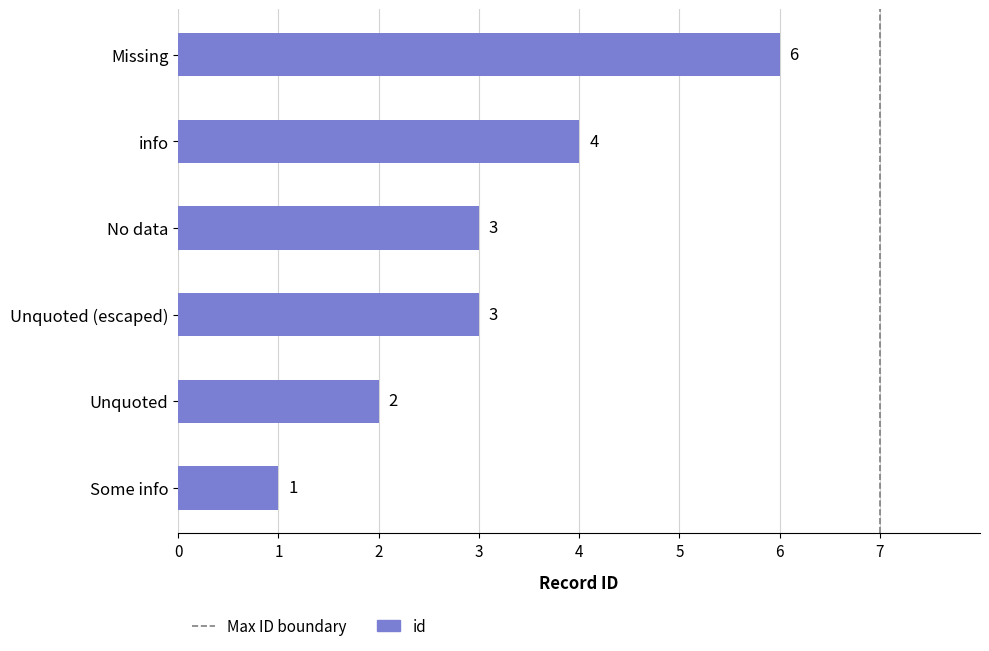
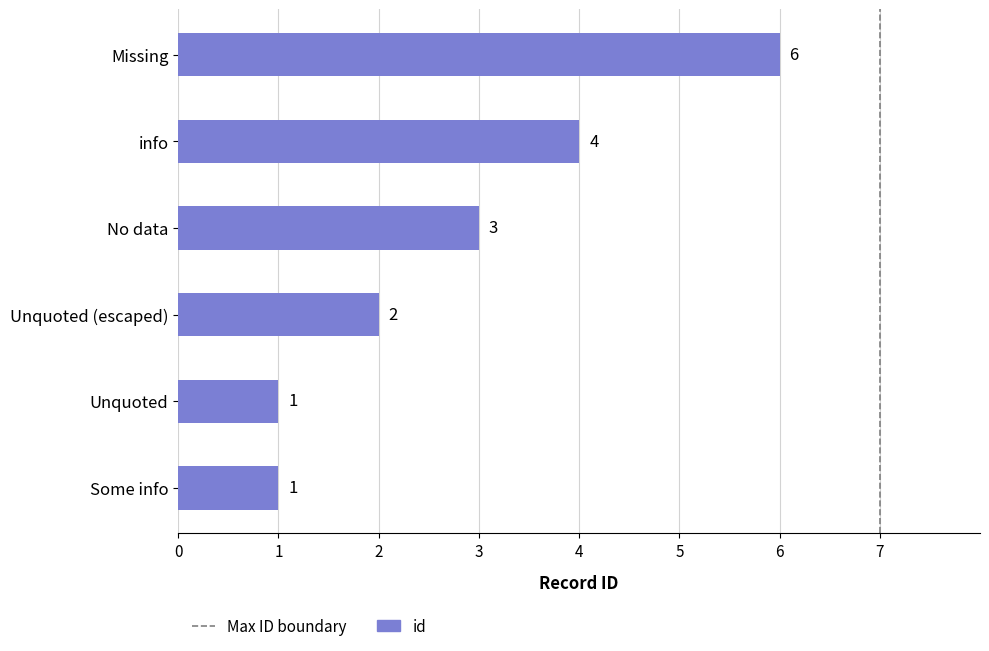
Unquoted (escaped): 3 -> 2
Unquoted: 2 -> 1
